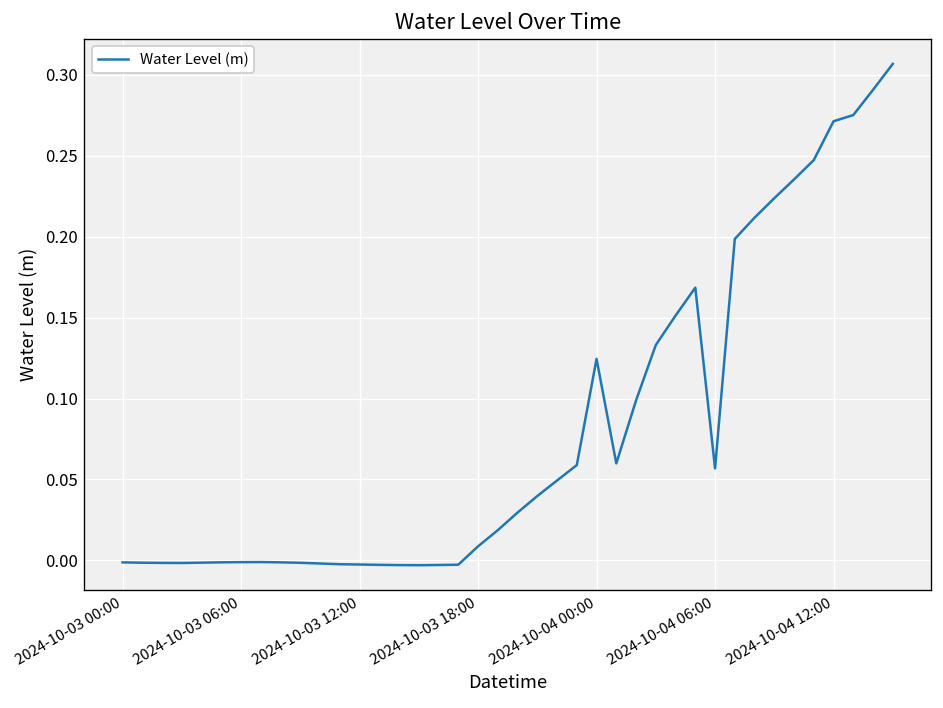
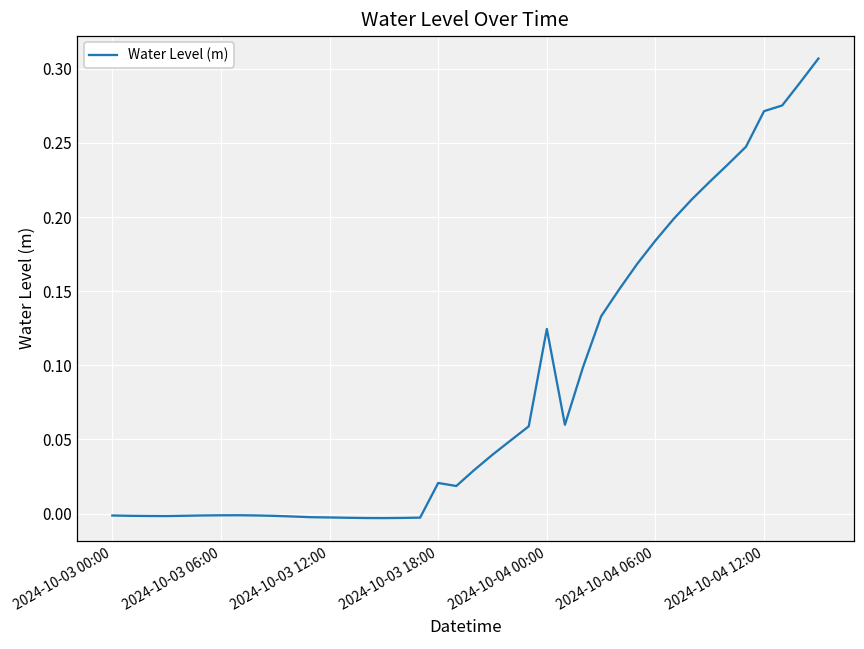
2024-10-03 18:00: 0.009 -> 0.021
2024-10-04 06:00: 0.057 -> 0.184
